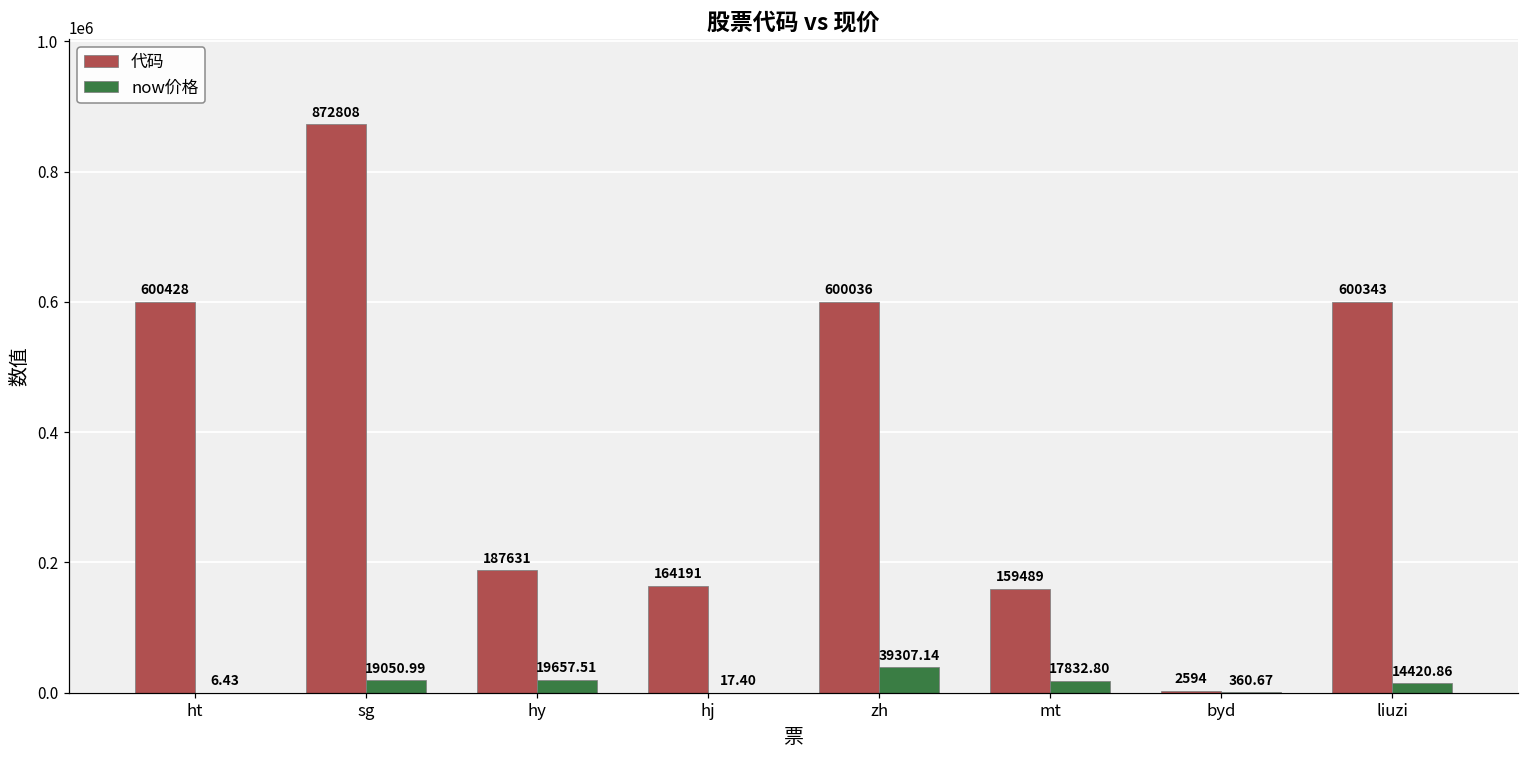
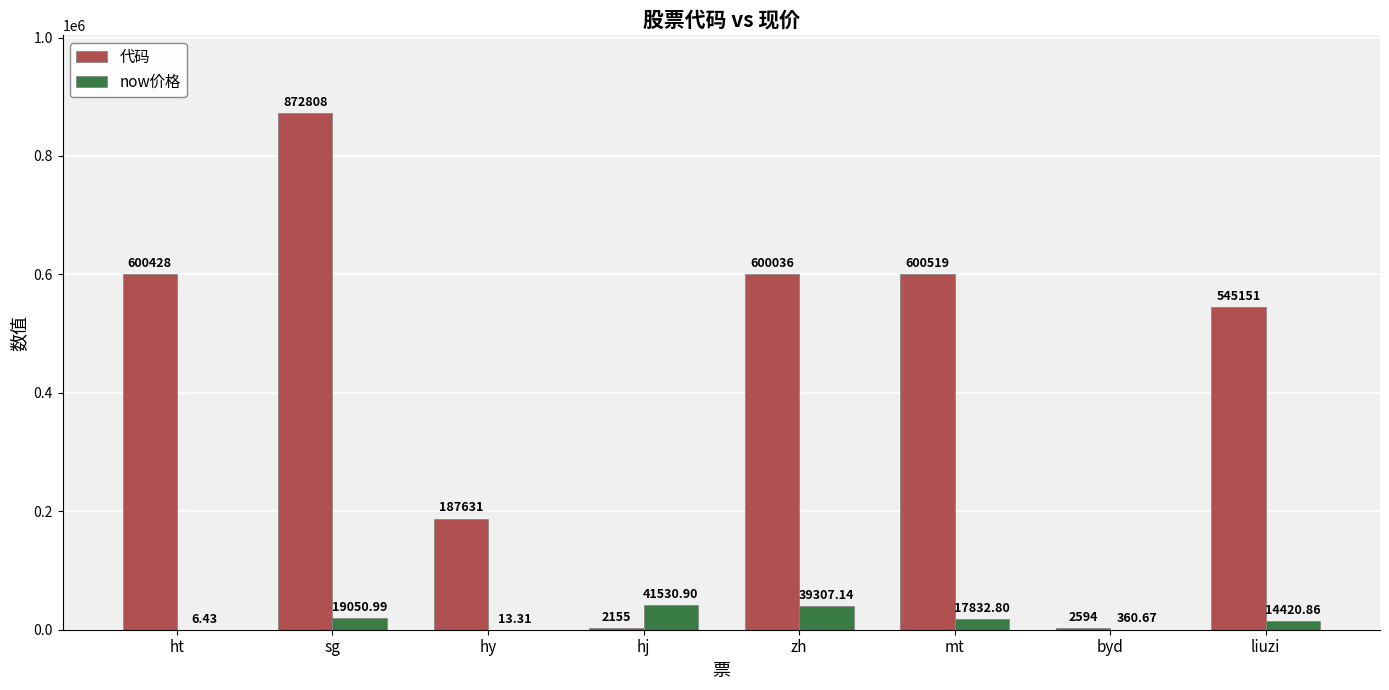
now价格, hy: 19657.51 -> 13.31
代码, hj: 164191 -> 2155
now价格, hj: 17.40 -> 41530.90
代码, mt: 159489 -> 600519
代码, liuzi: 600343 -> 545151
